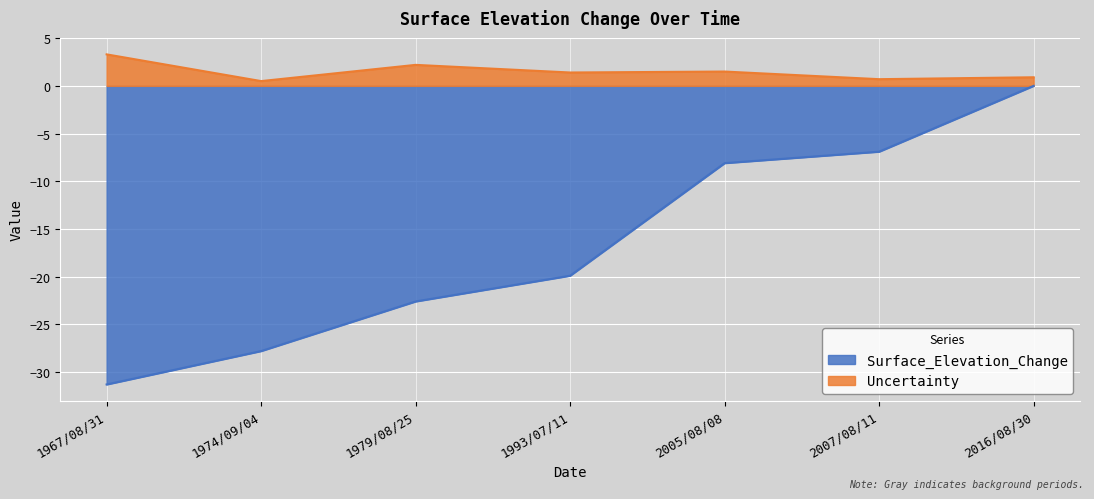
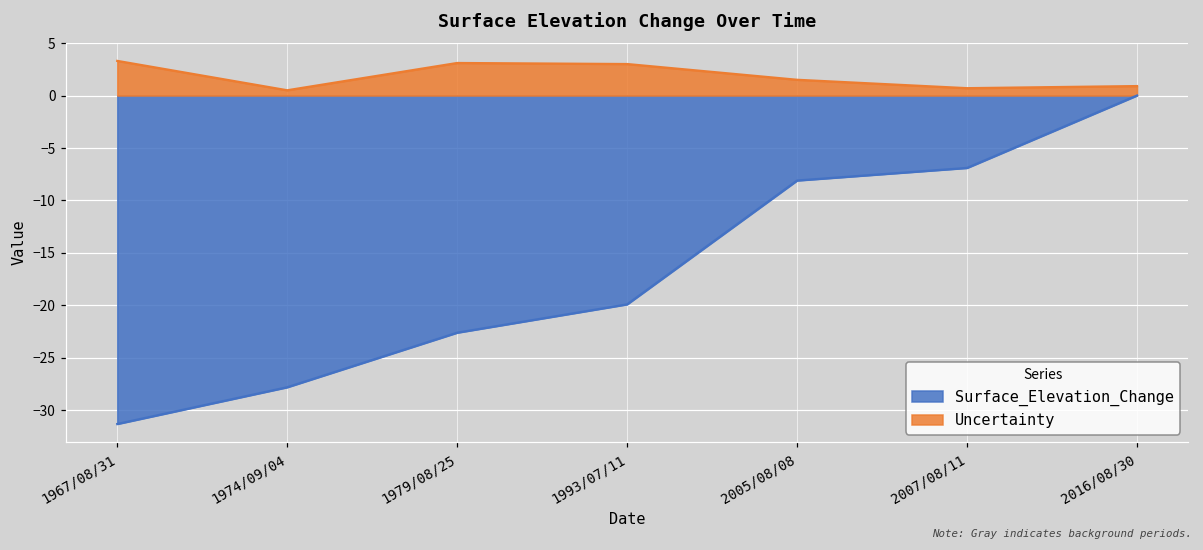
Uncertainty, 1979/08/25: 2 -> 3
Uncertainty, 1993/07/11: 1 -> 3
